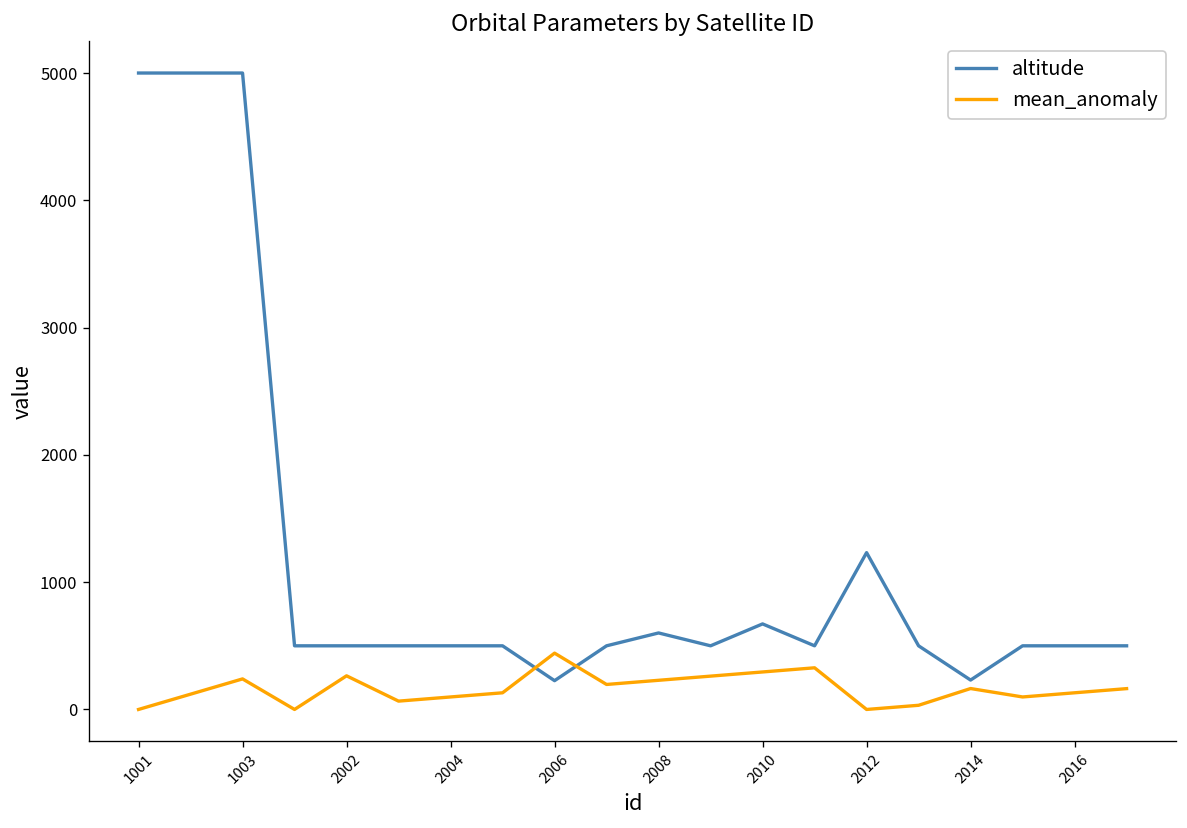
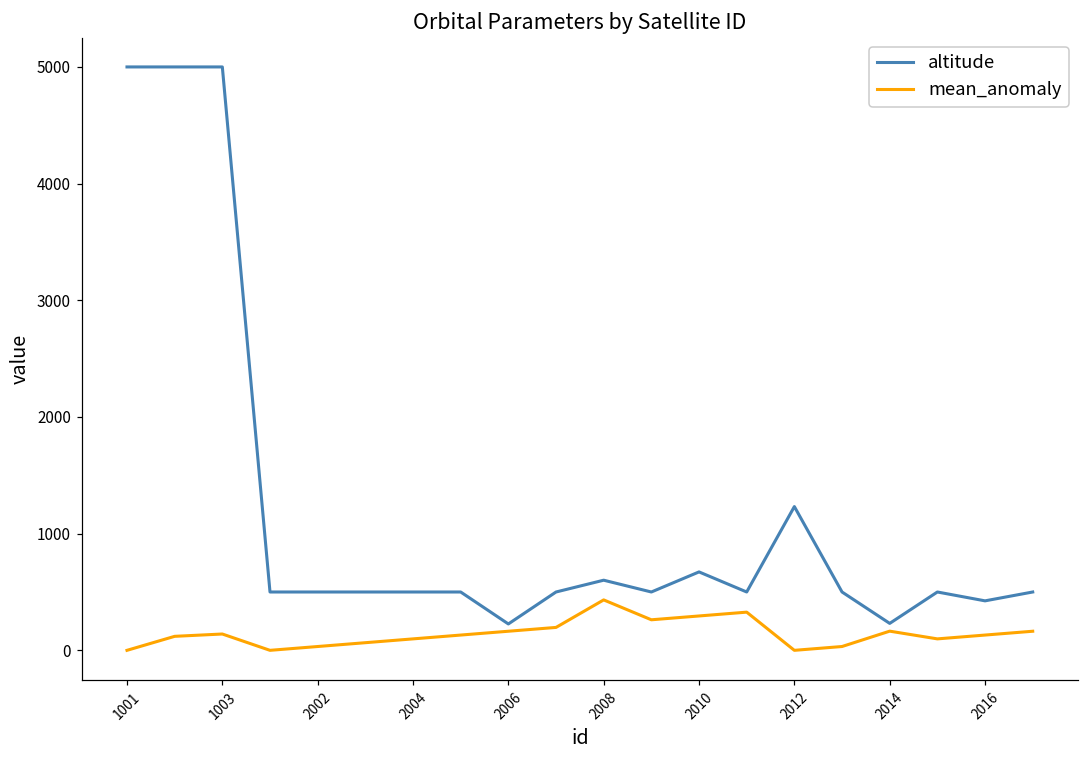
mean_anomaly, 1003: 240 -> 140
mean_anomaly, 2002: 260 -> 30
mean_anomaly, 2006: 440 -> 160
mean_anomaly, 2008: 230 -> 430
altitude, 2016: 500 -> 420
